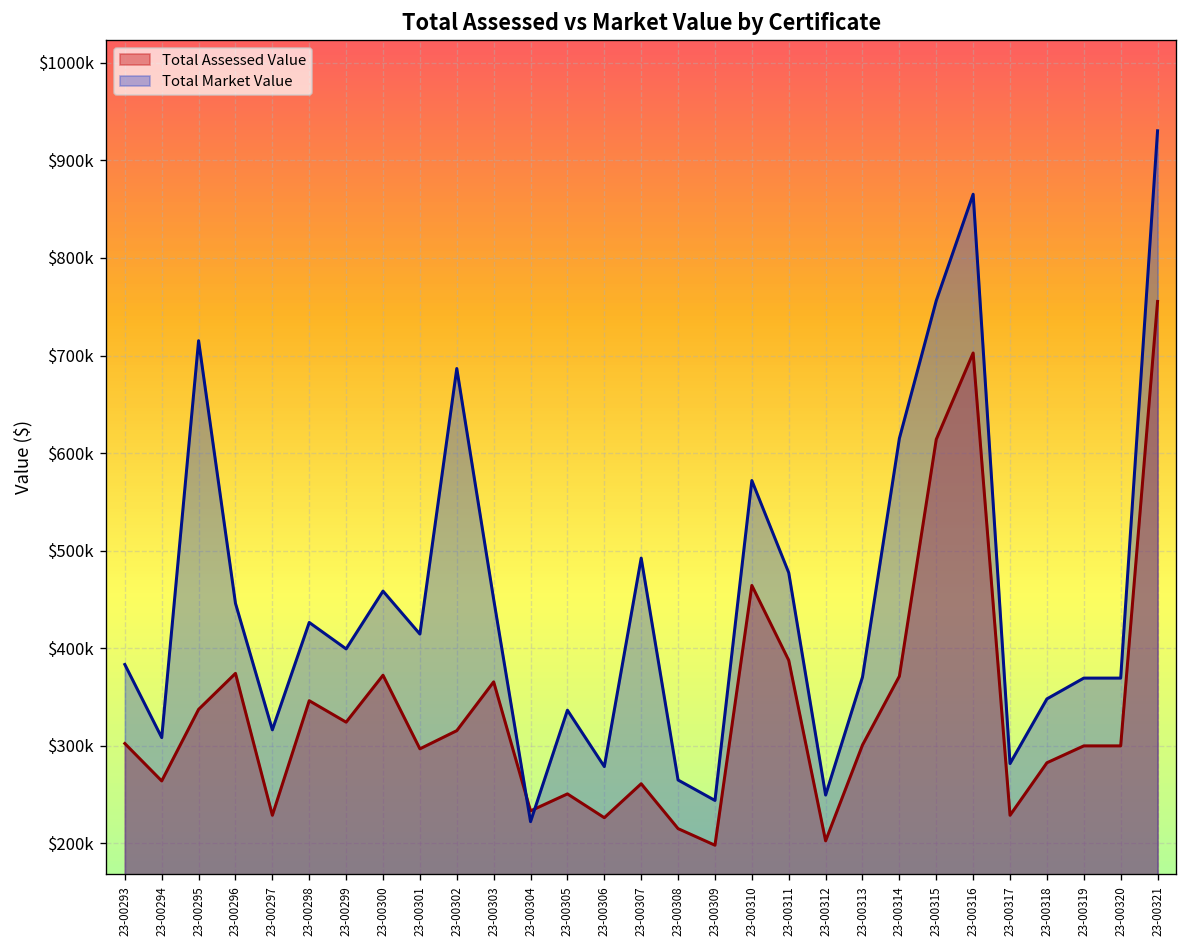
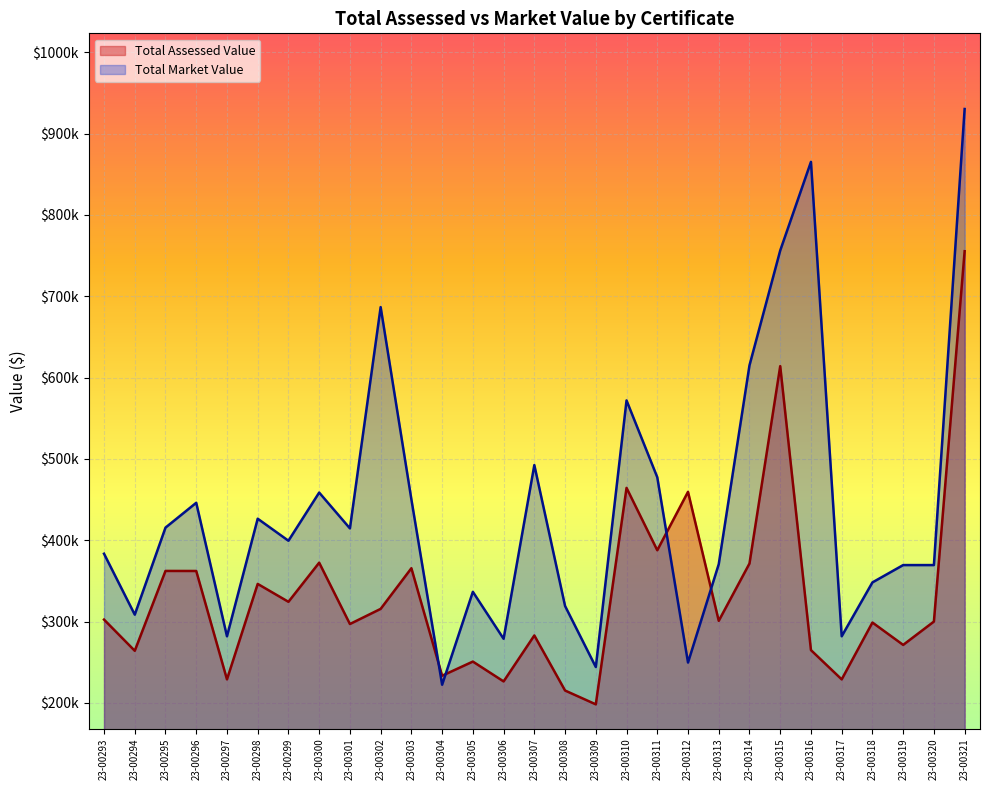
Total Assessed Value, 23-00295: $340000 -> $360000
Total Market Value, 23-00295: $720000 -> $420000
Total Assessed Value, 23-00296: $370000 -> $360000
Total Market Value, 23-00297: $320000 -> $280000
Total Assessed Value, 23-00307: $260000 -> $280000
Total Market Value, 23-00308: $270000 -> $320000
Total Assessed Value, 23-00312: $200000 -> $460000
Total Assessed Value, 23-00316: $700000 -> $260000
Total Assessed Value, 23-00318: $280000 -> $300000
Total Assessed Value, 23-00319: $300000 -> $270000
